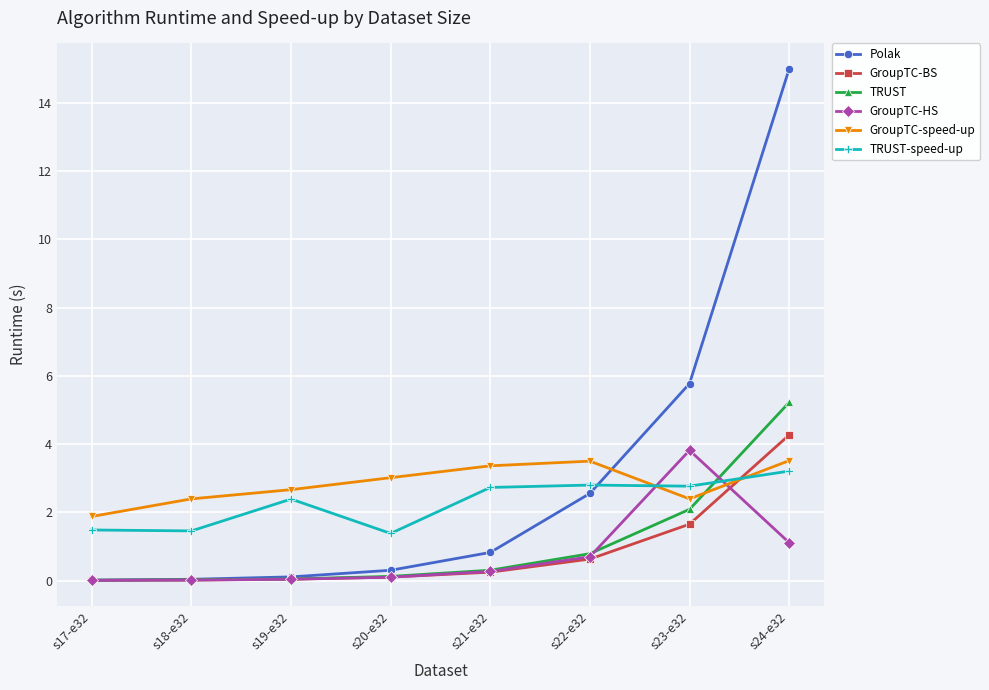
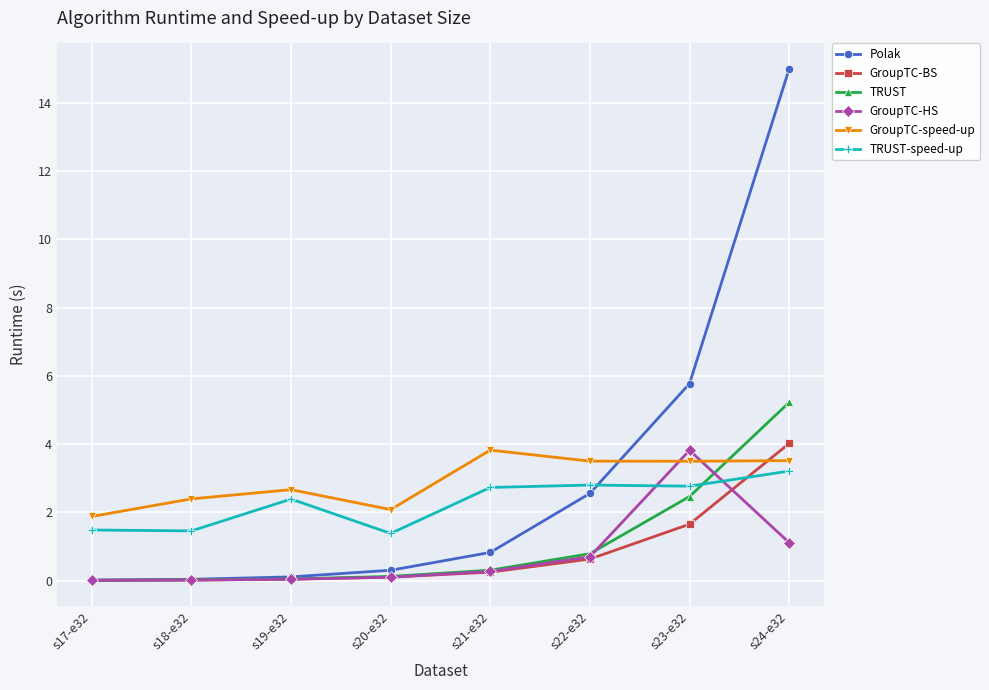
GroupTC-speed-up, s20-e32: 3.0 -> 2.1
GroupTC-speed-up, s21-e32: 3.4 -> 3.8
TRUST, s23-e32: 2.1 -> 2.5
GroupTC-speed-up, s23-e32: 2.4 -> 3.5
GroupTC-BS, s24-e32: 4.3 -> 4.0
